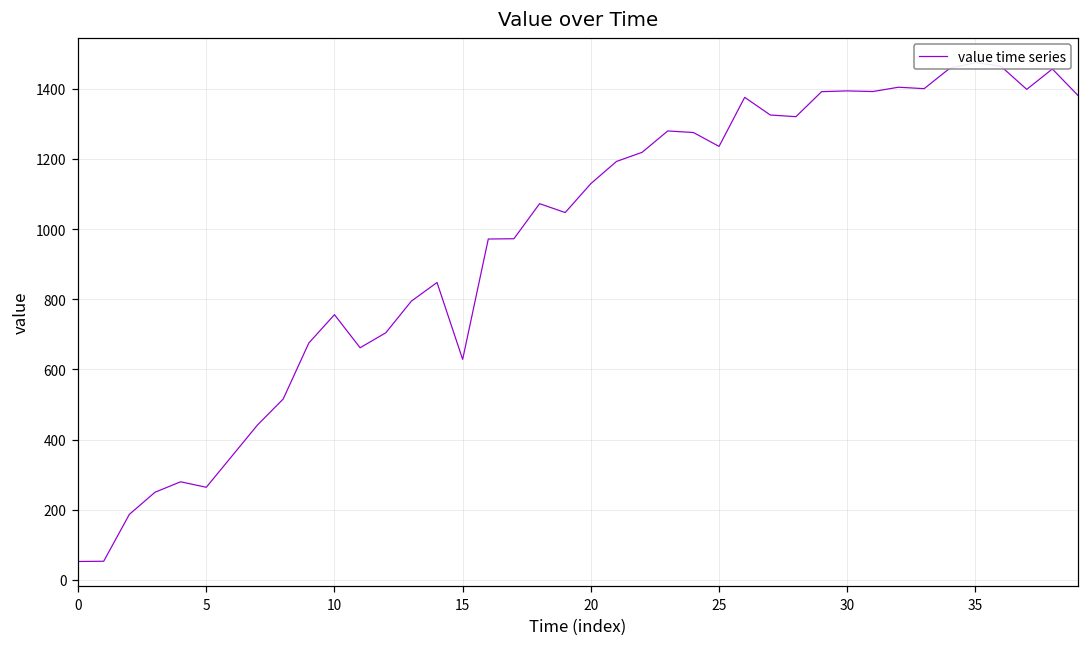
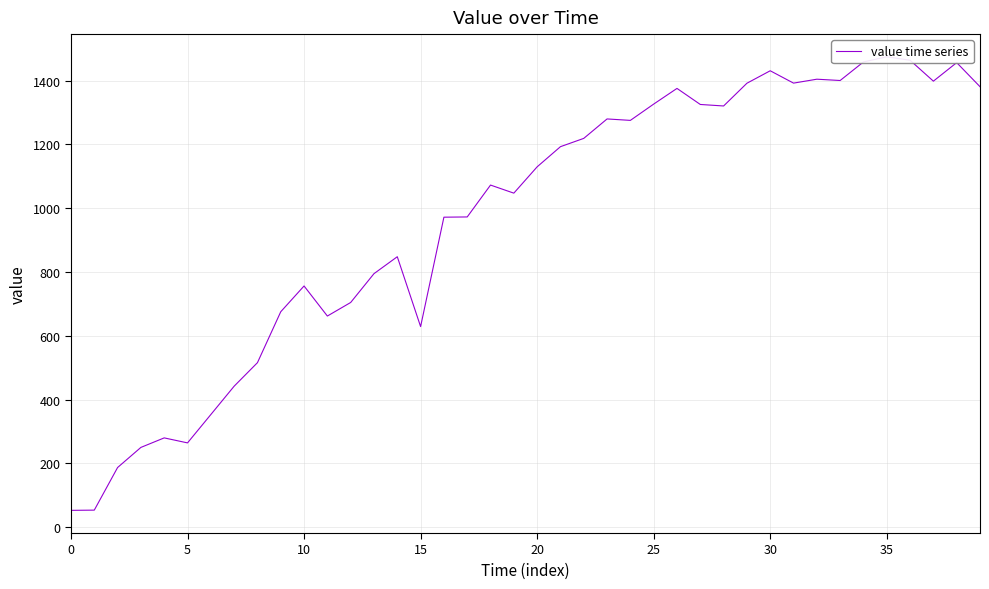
25: 1240 -> 1330
30: 1390 -> 1430
